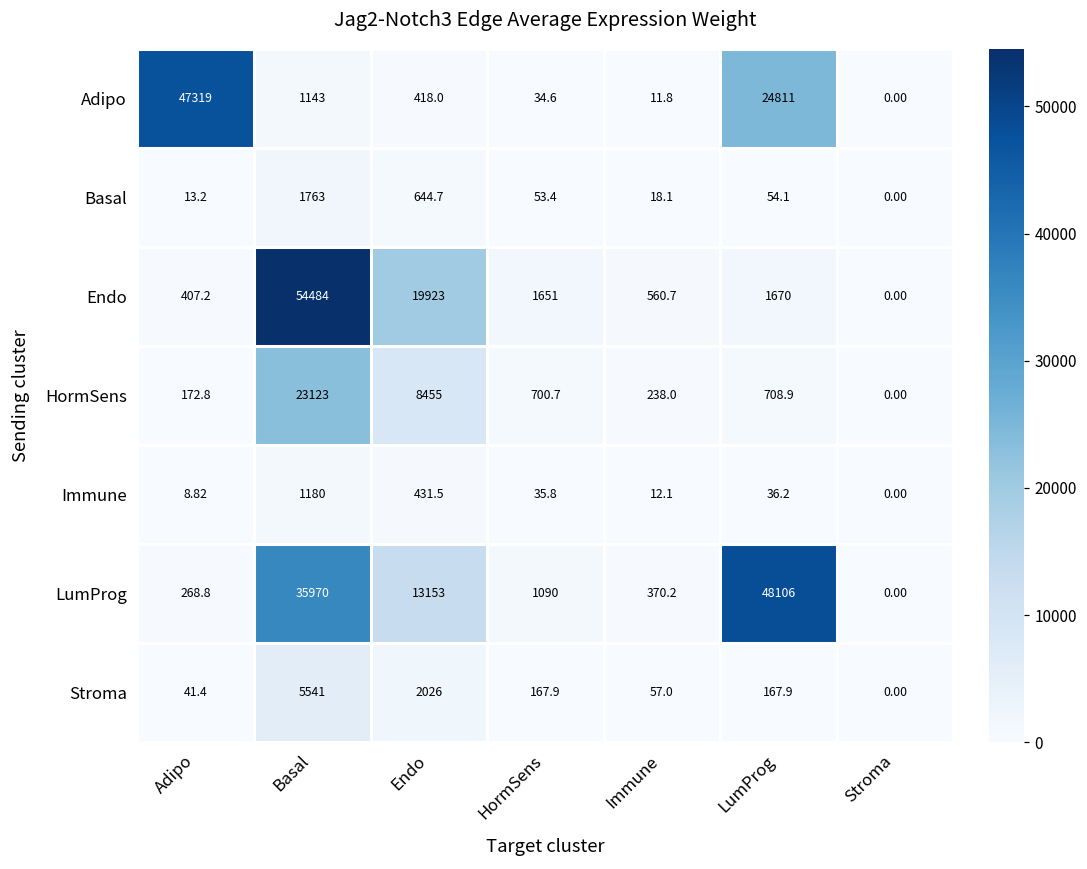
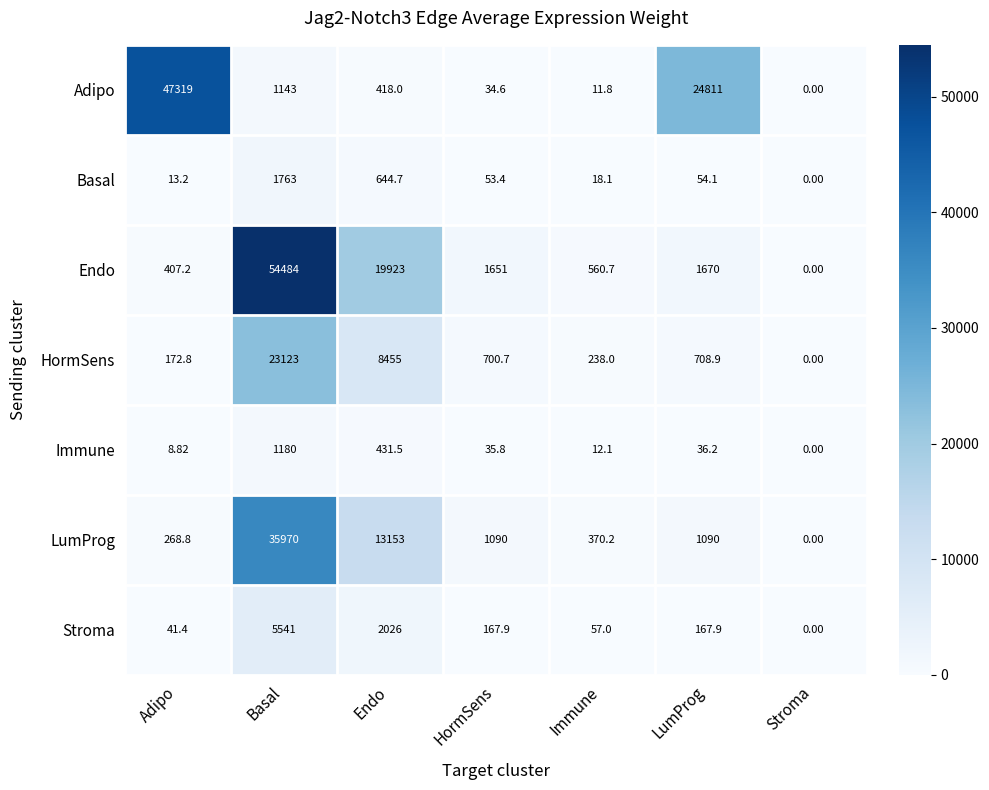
LumProg, LumProg: 48106 -> 1090
